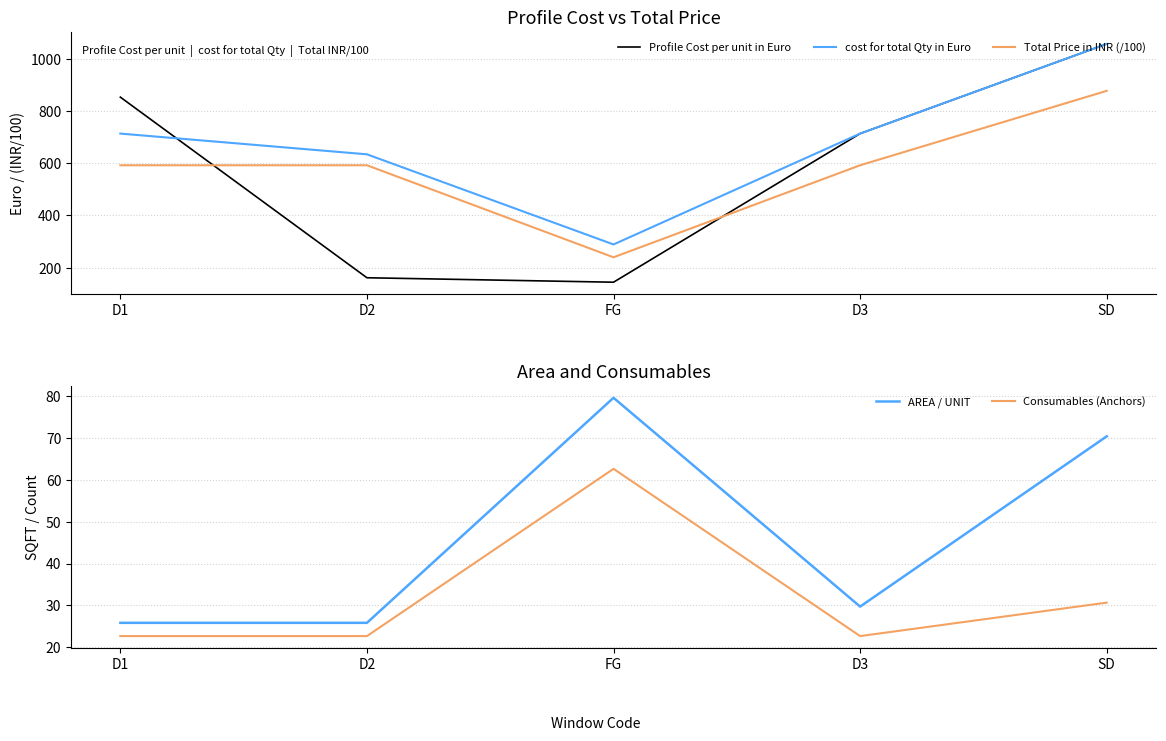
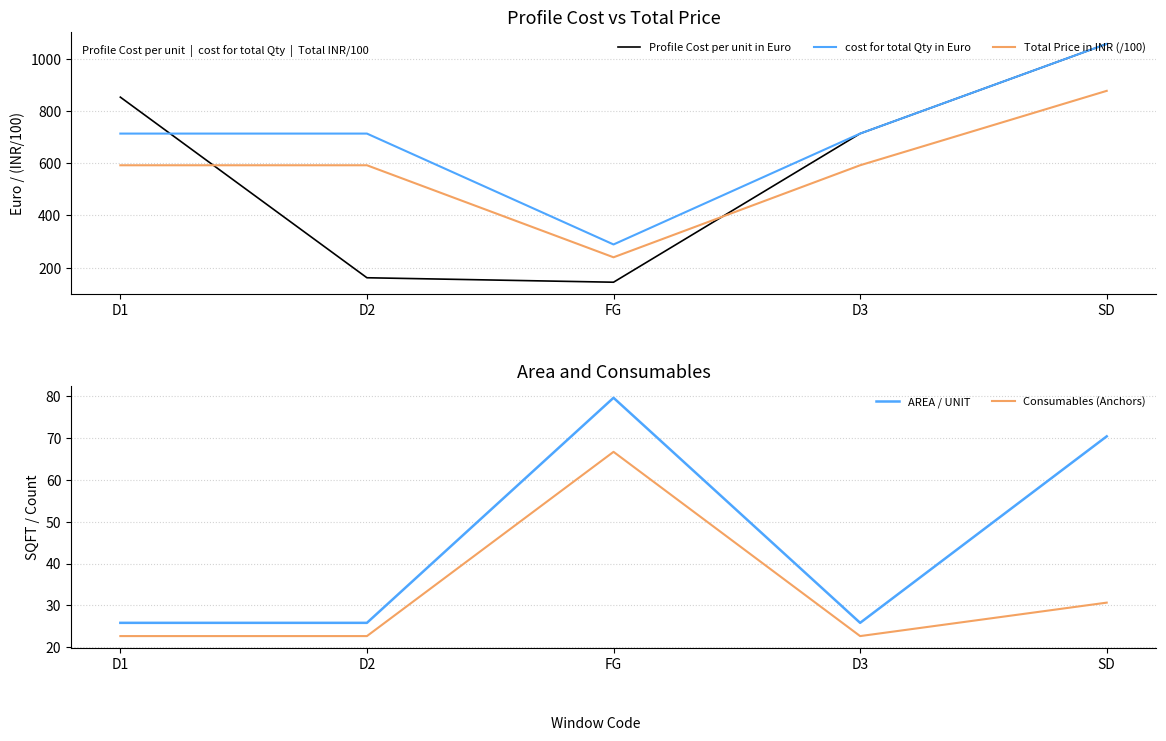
Profile Cost vs Total Price, cost for total Qty in Euro, D2: 630 -> 710
Area and Consumables, Consumables (Anchors), FG: 63 -> 67
Area and Consumables, AREA / UNIT, D3: 30 -> 26
